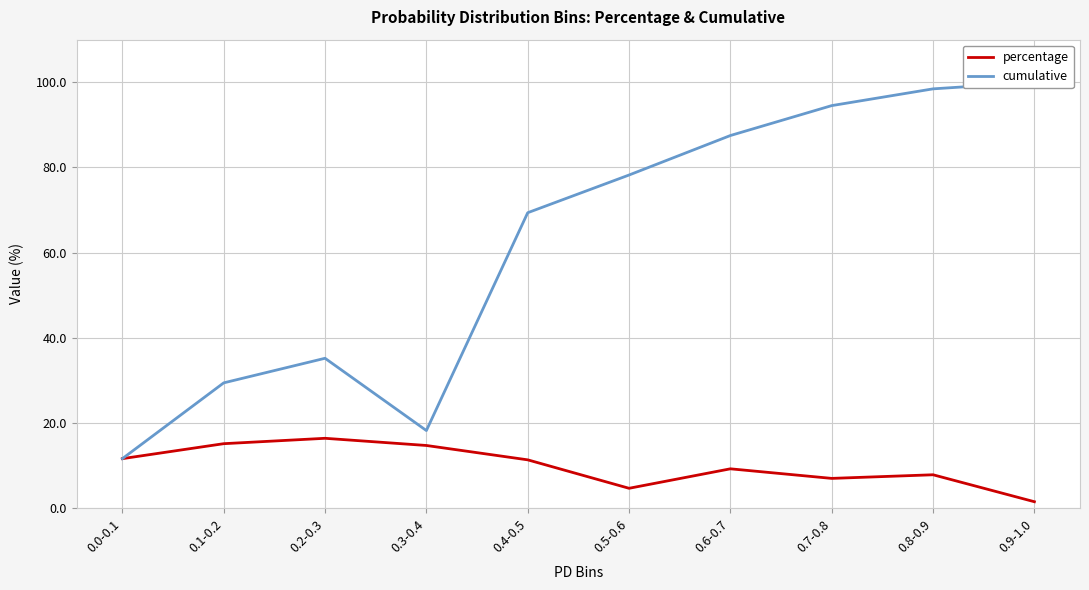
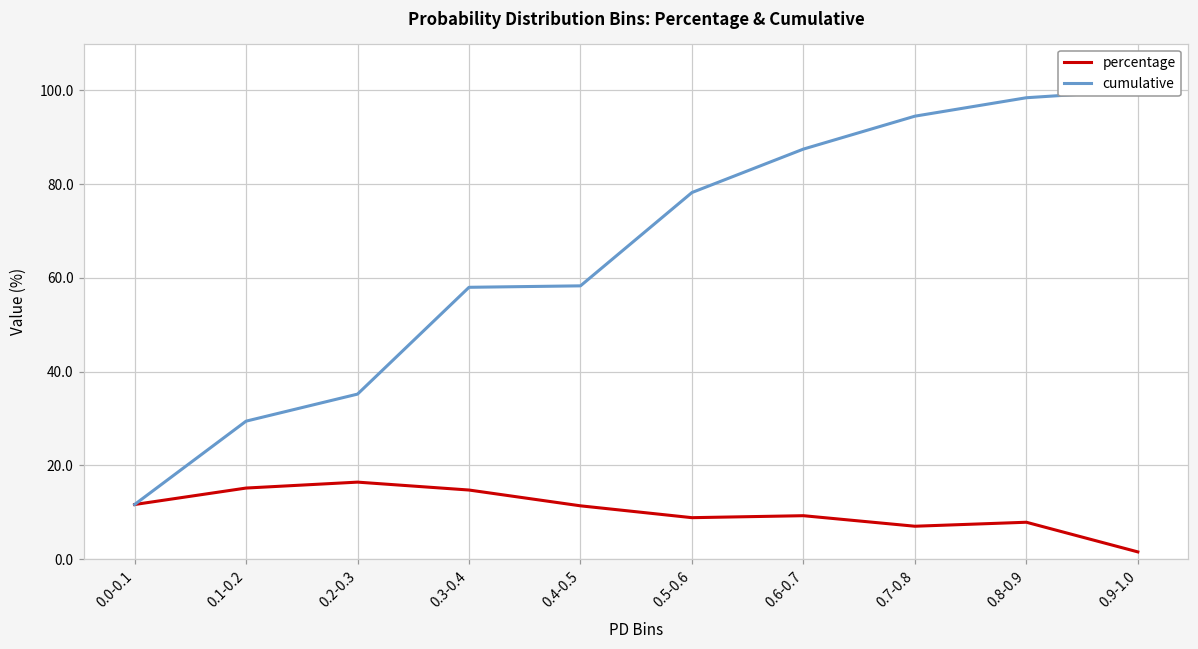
cumulative, 0.3-0.4: 18 -> 58
cumulative, 0.4-0.5: 69 -> 58
percentage, 0.5-0.6: 5 -> 9
